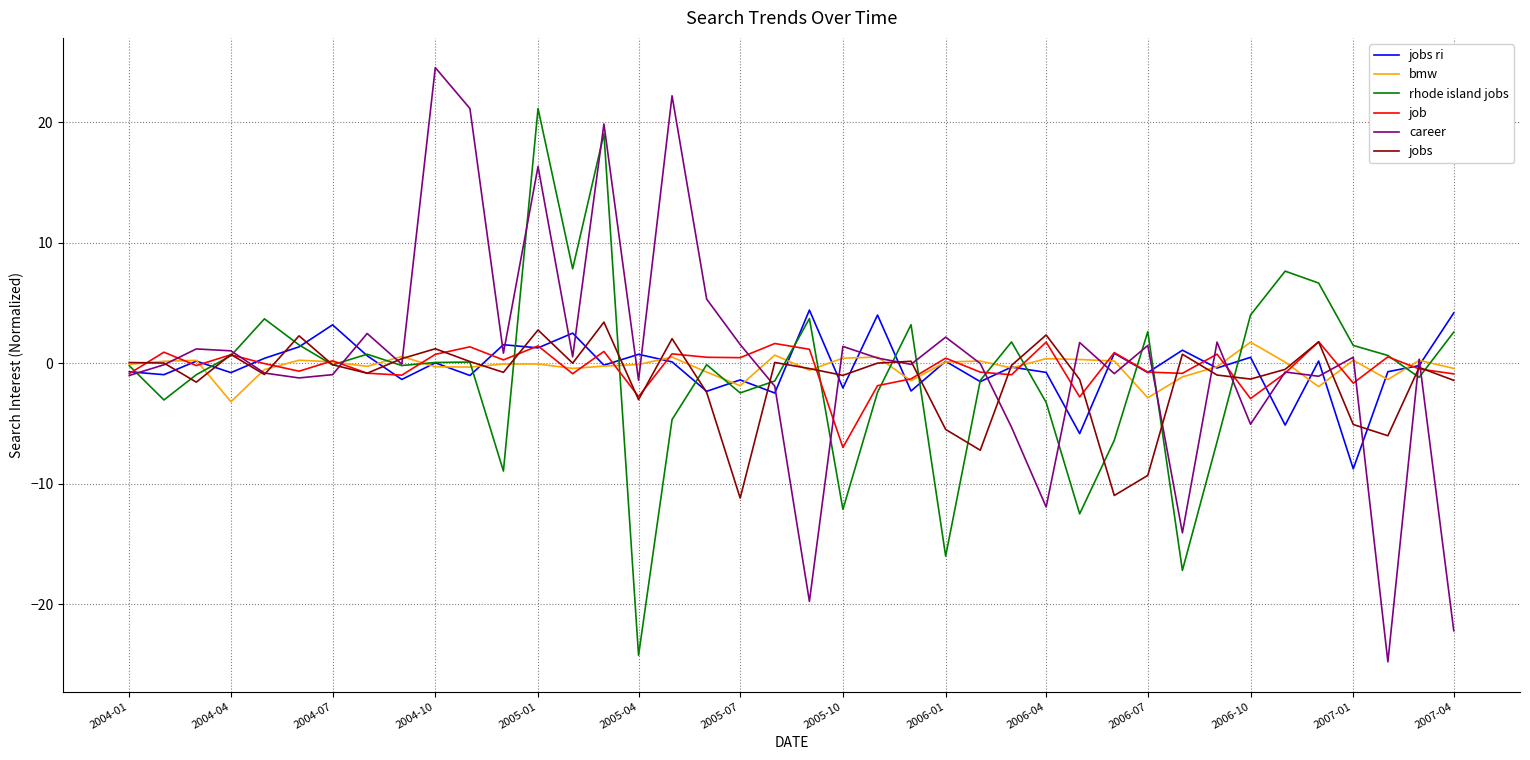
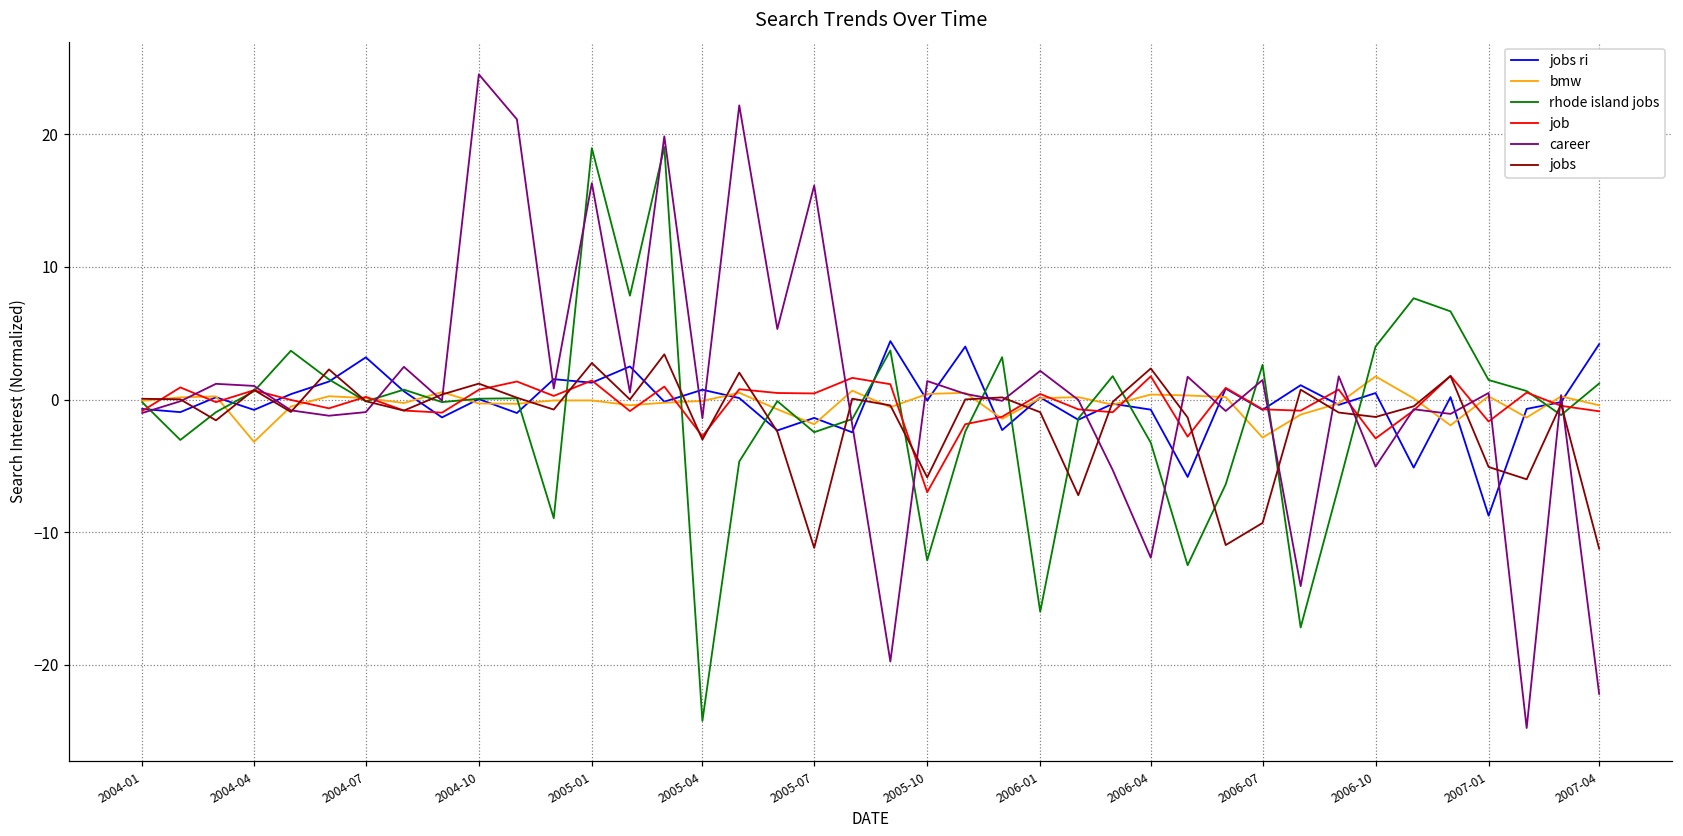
rhode island jobs, 2005-01: 21.1 -> 19.0
career, 2005-07: 1.6 -> 16.1
jobs ri, 2005-10: -2.1 -> -0.1
jobs, 2005-10: -1.0 -> -5.9
jobs, 2006-01: -5.5 -> -1.0
rhode island jobs, 2007-04: 2.6 -> 1.2
jobs, 2007-04: -1.4 -> -11.2
